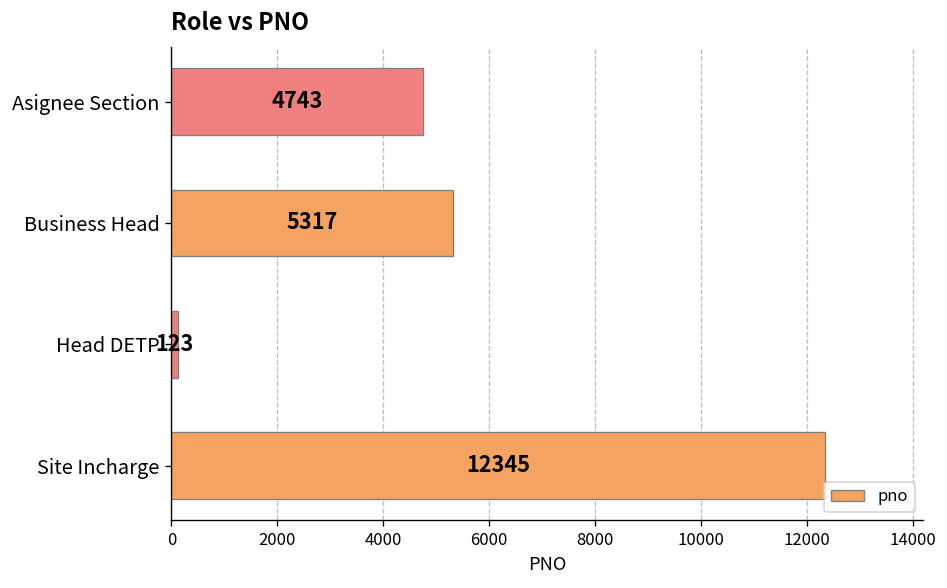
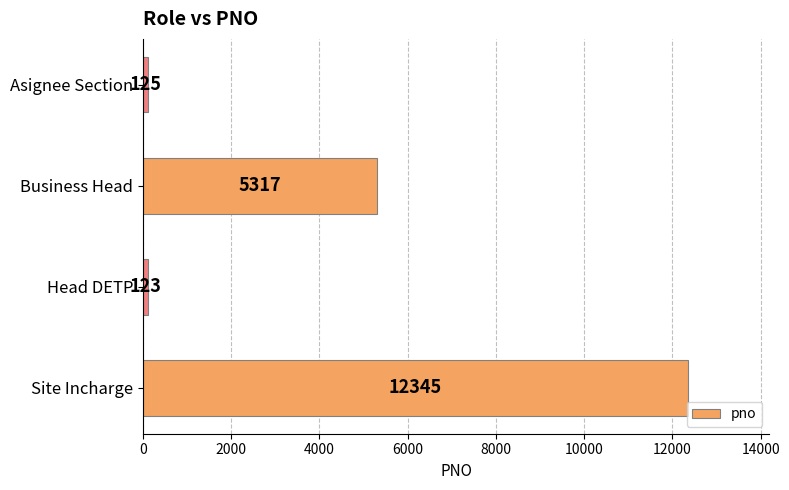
Asignee Section: 4743 -> 125
